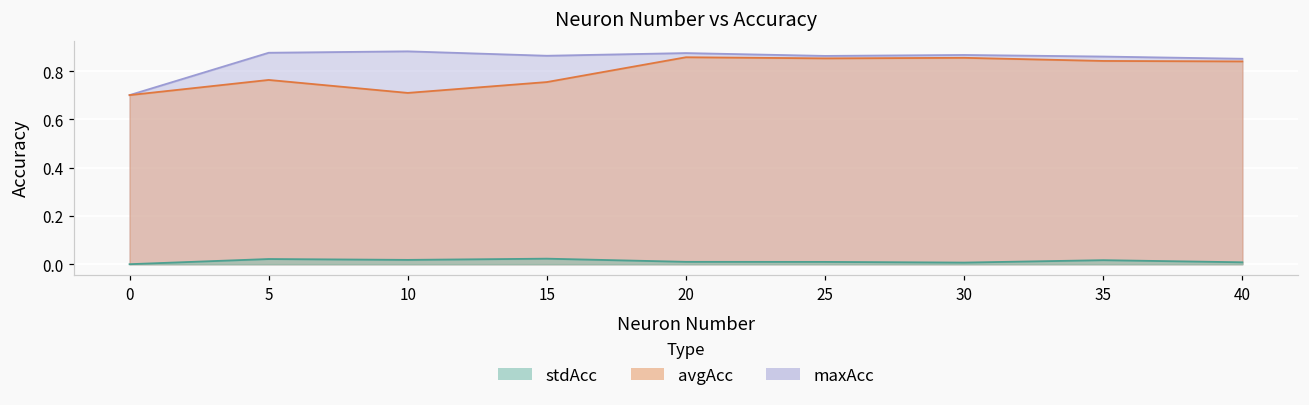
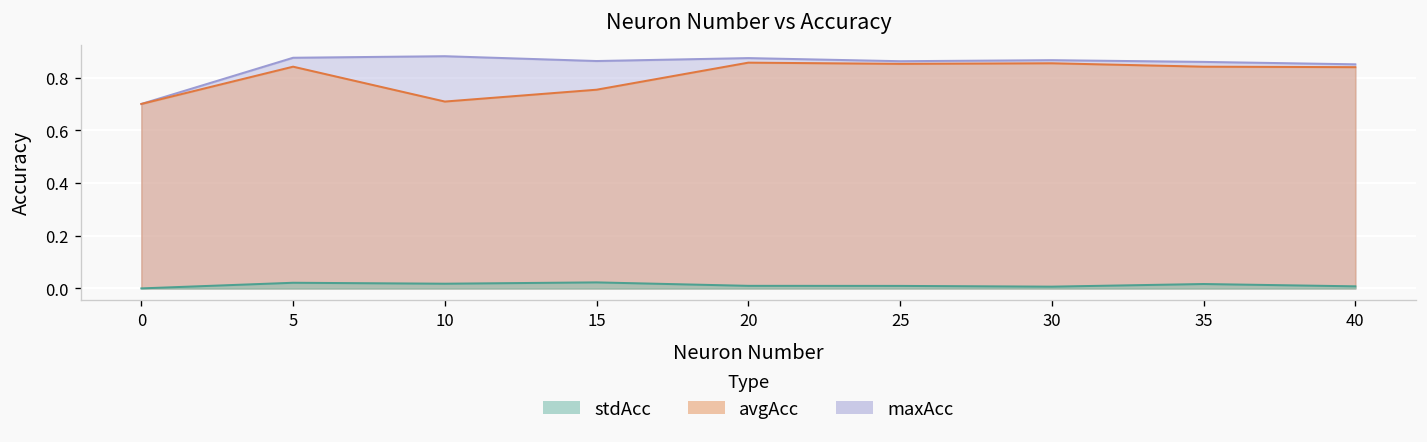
avgAcc, 5: 0.76 -> 0.84
